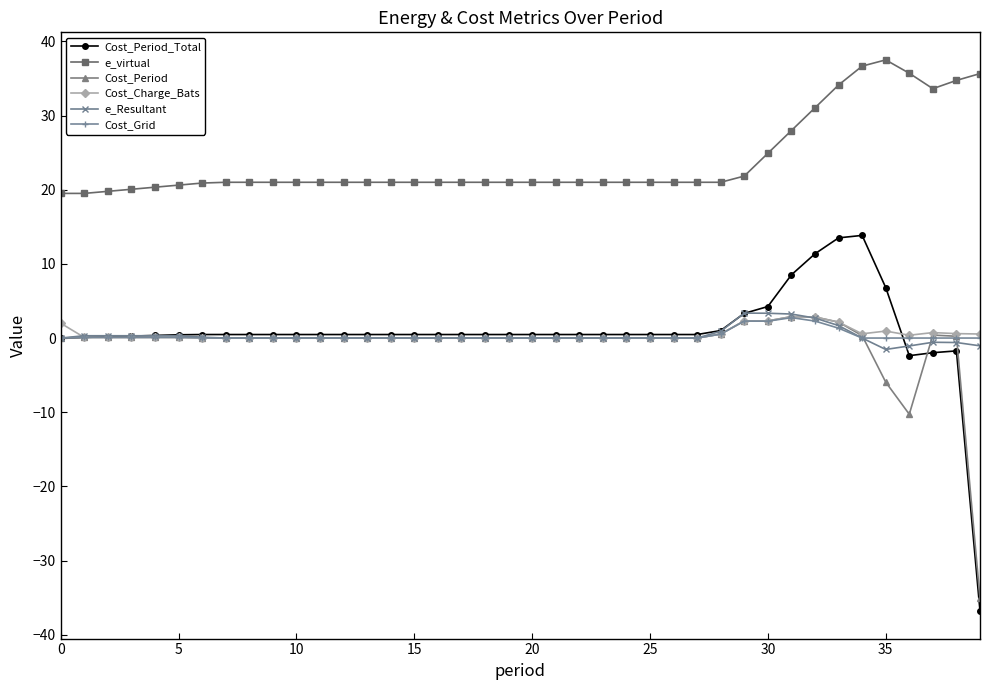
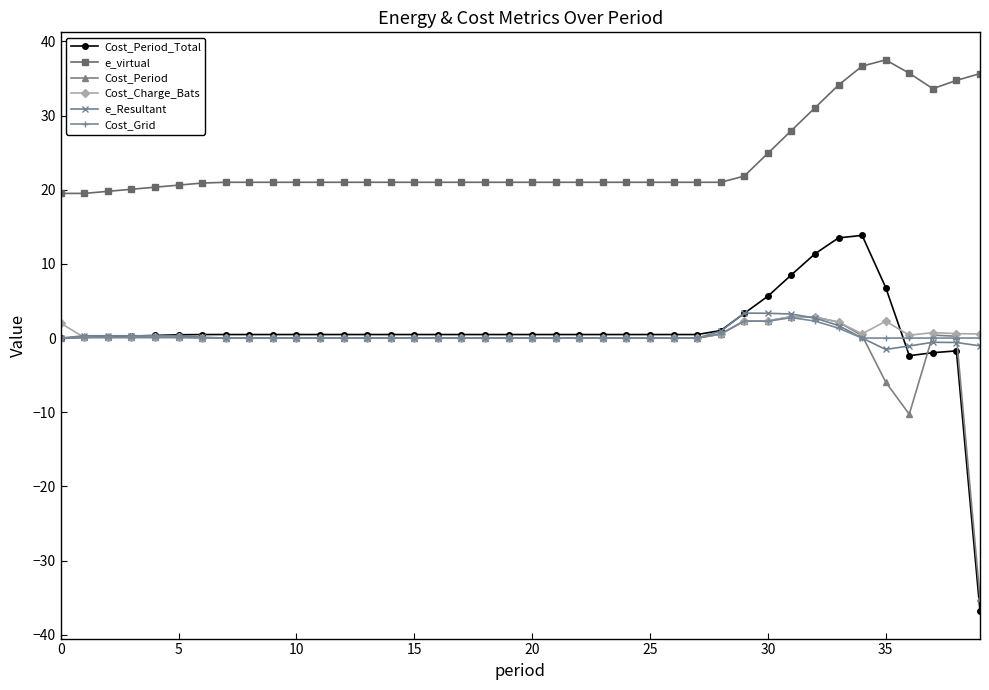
Cost_Period_Total, 30: 4 -> 6
Cost_Charge_Bats, 35: 1 -> 2
